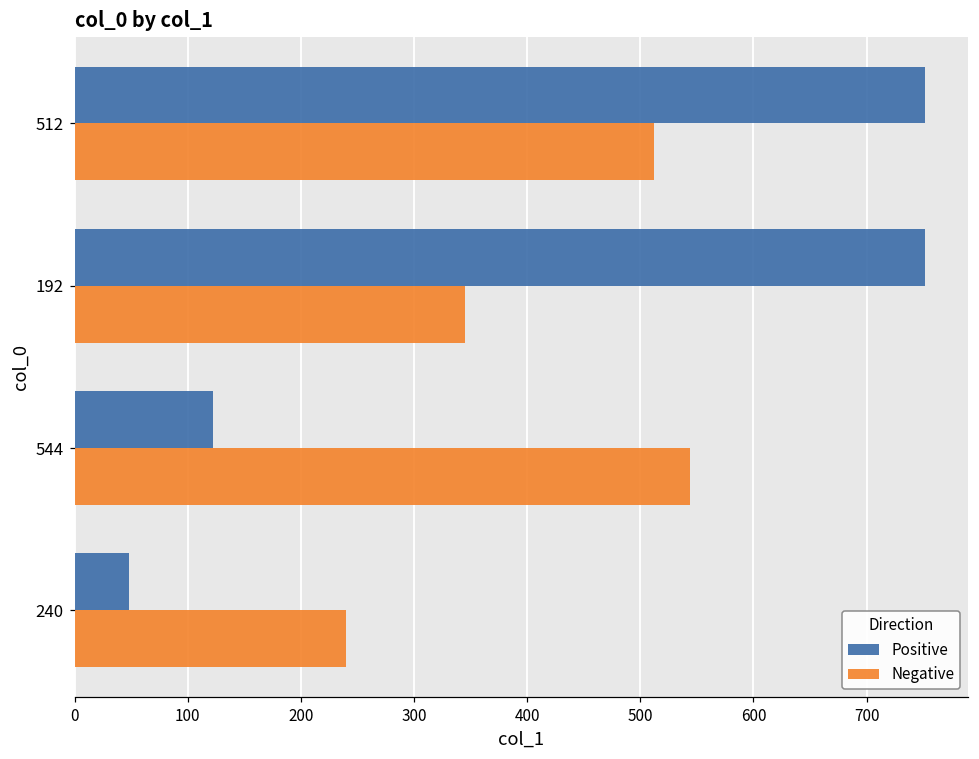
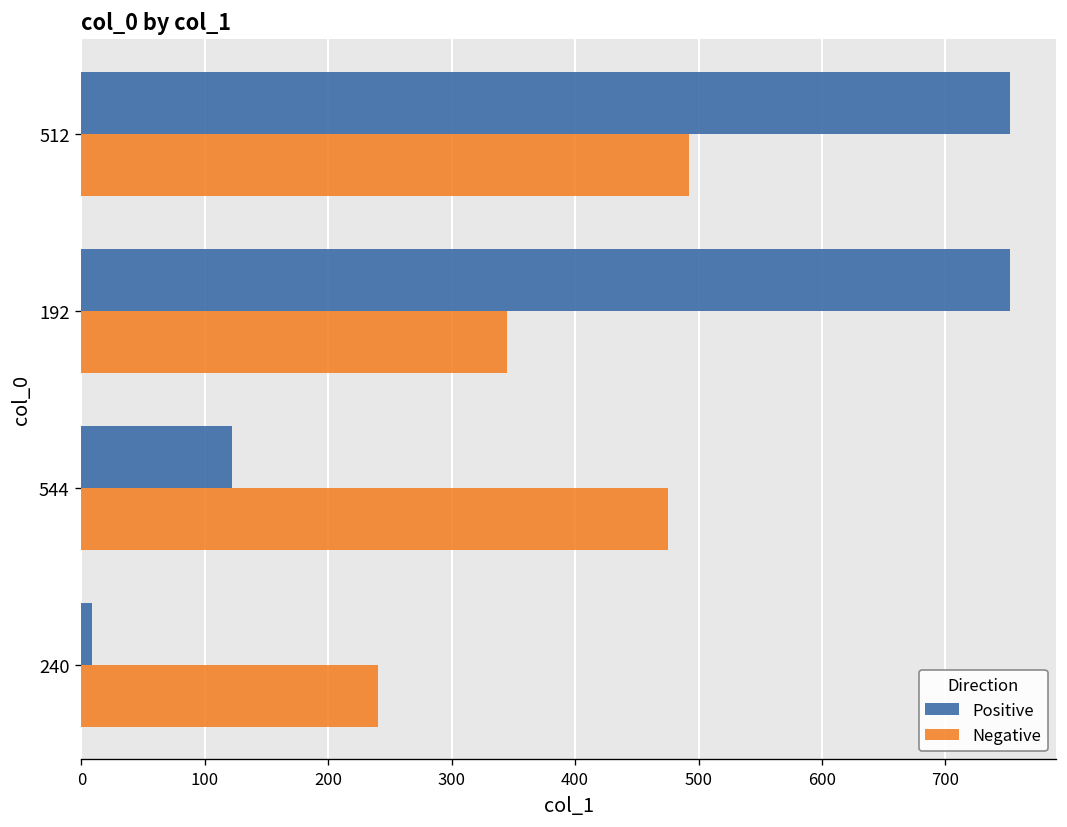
Negative, 512: 512 -> 492
Negative, 544: 544 -> 475
Positive, 240: 48 -> 9
